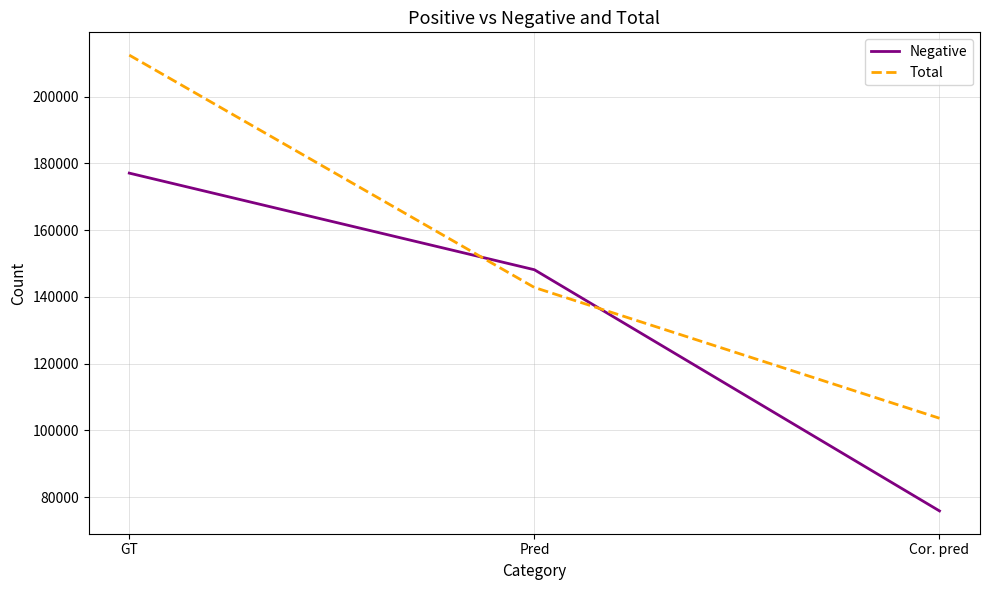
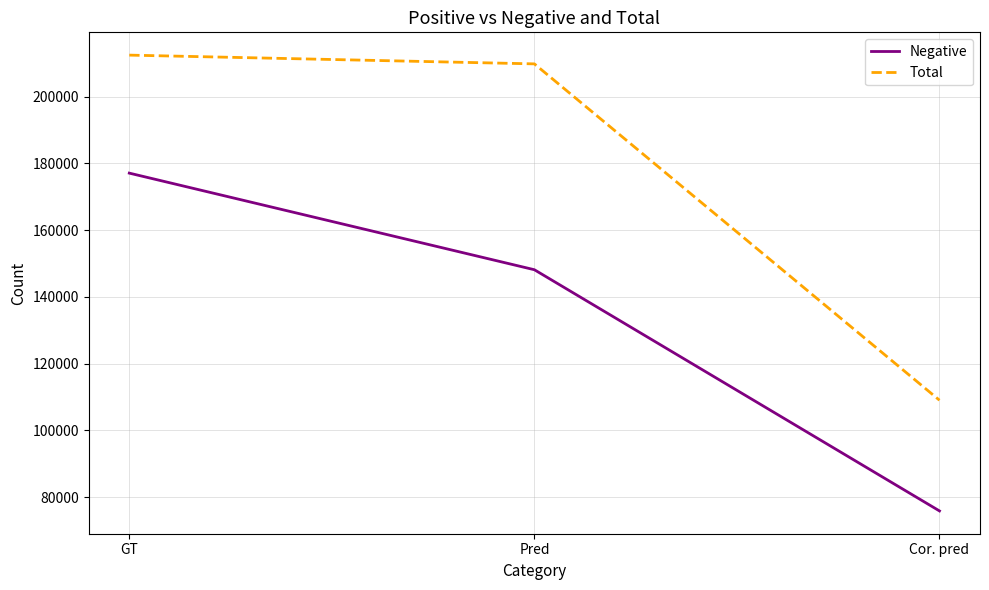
Total, Pred: 143000 -> 210000
Total, Cor. pred: 104000 -> 109000
